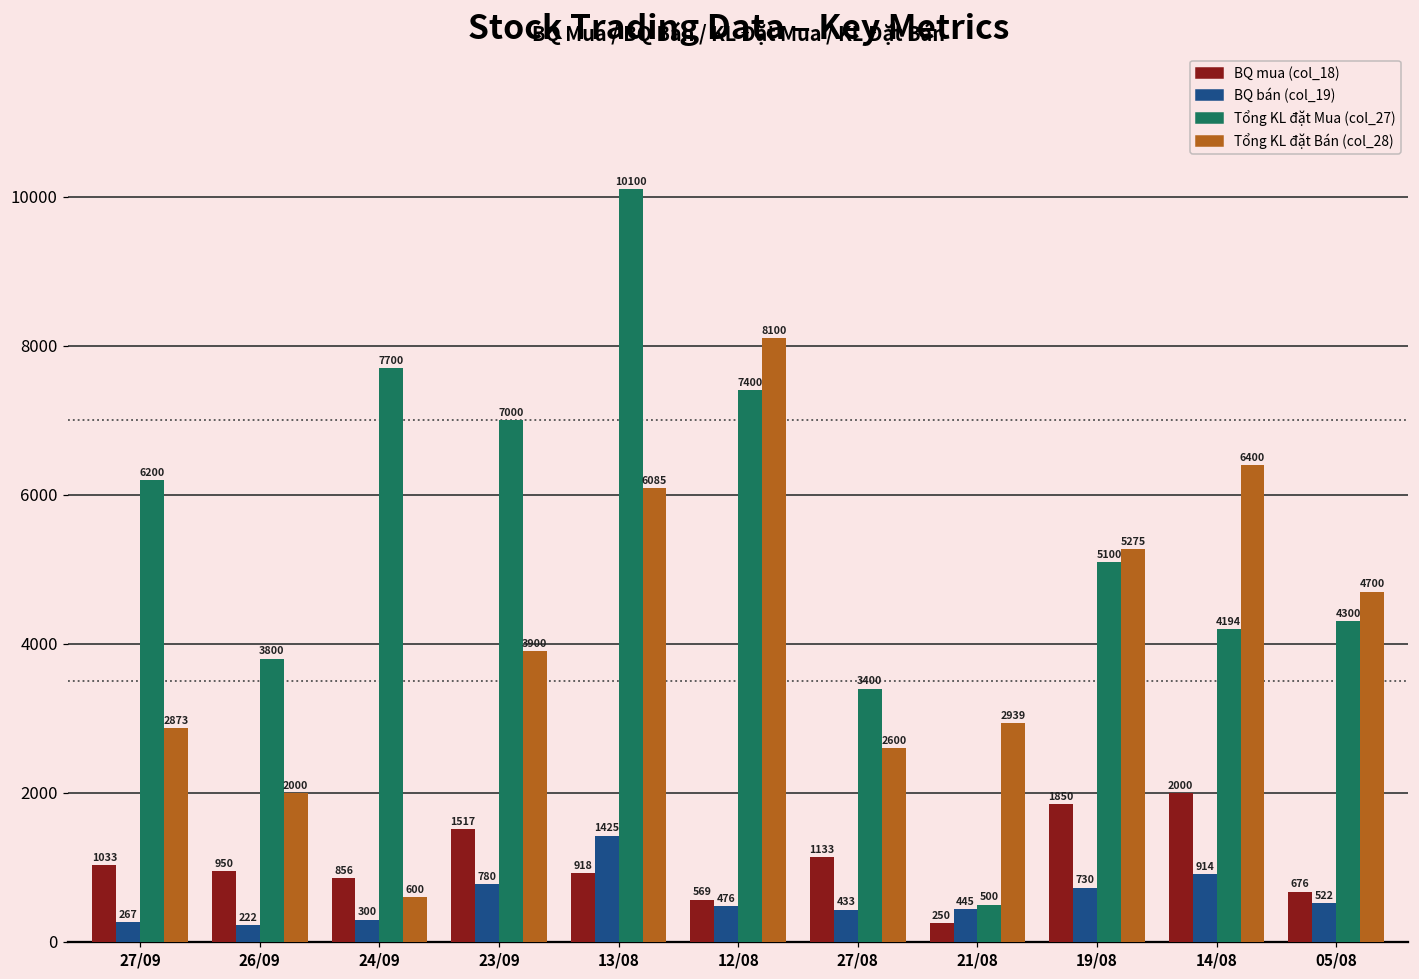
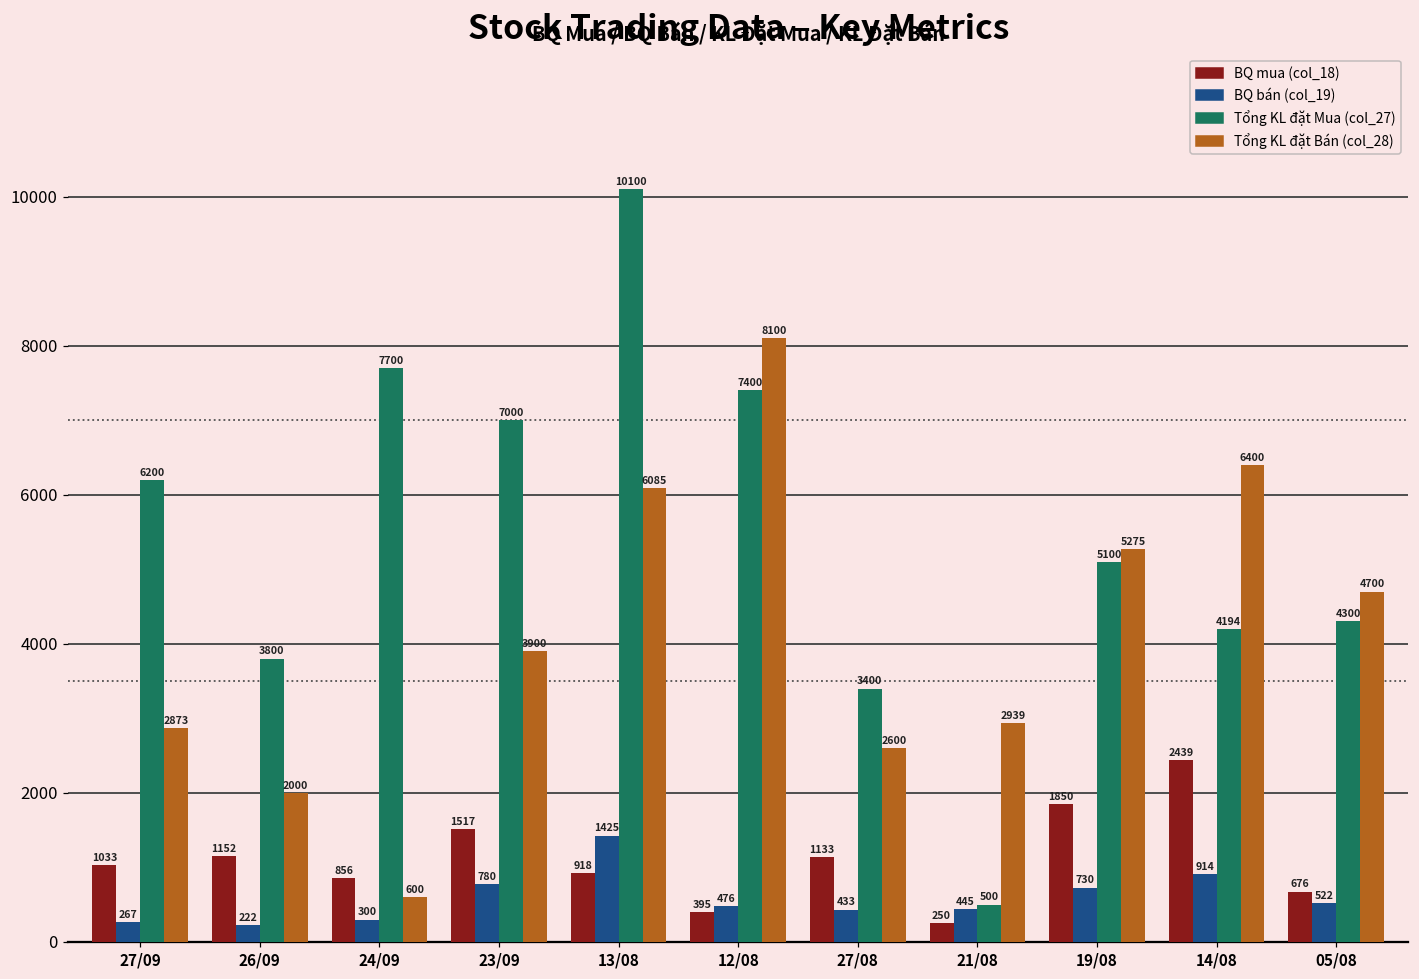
BQ mua (col_18), 26/09: 950 -> 1152
BQ mua (col_18), 12/08: 569 -> 395
BQ mua (col_18), 14/08: 2000 -> 2439
